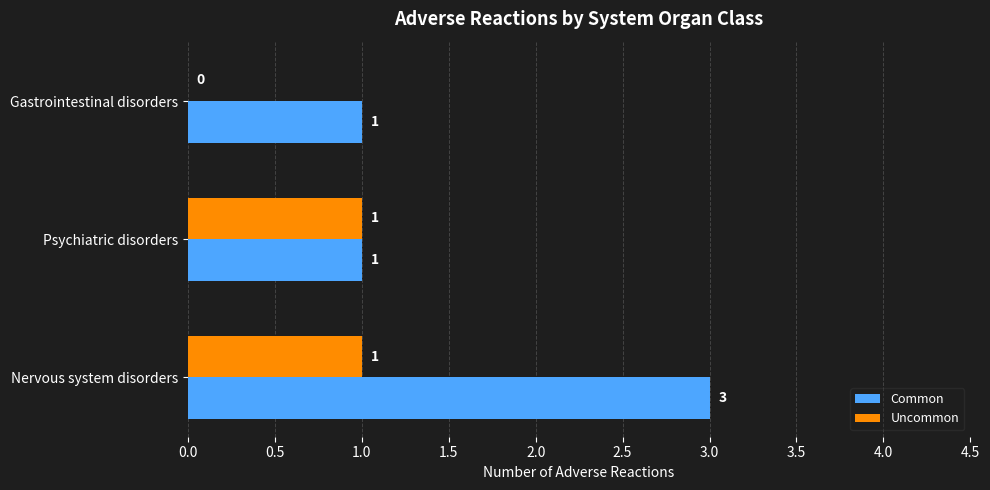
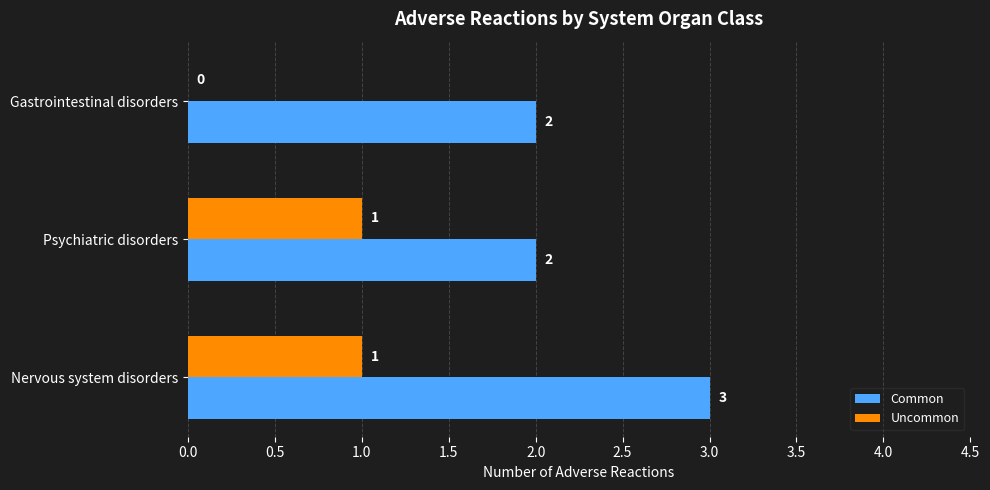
Common, Gastrointestinal disorders: 1 -> 2
Common, Psychiatric disorders: 1 -> 2
